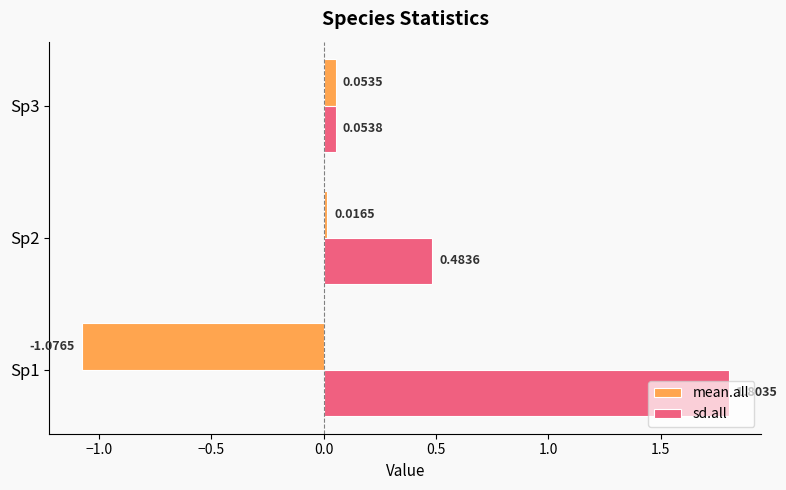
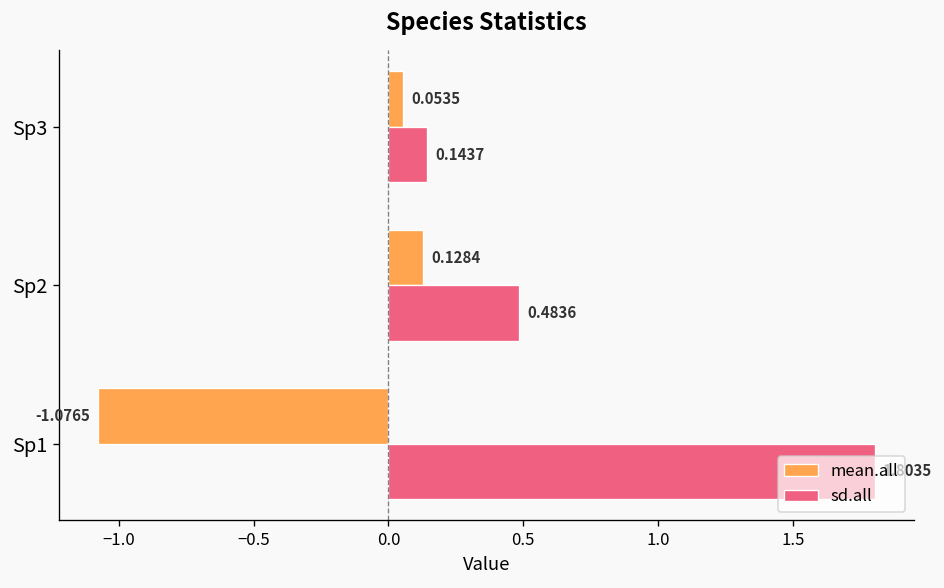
sd.all, Sp3: 0.0538 -> 0.1437
mean.all, Sp2: 0.0165 -> 0.1284
